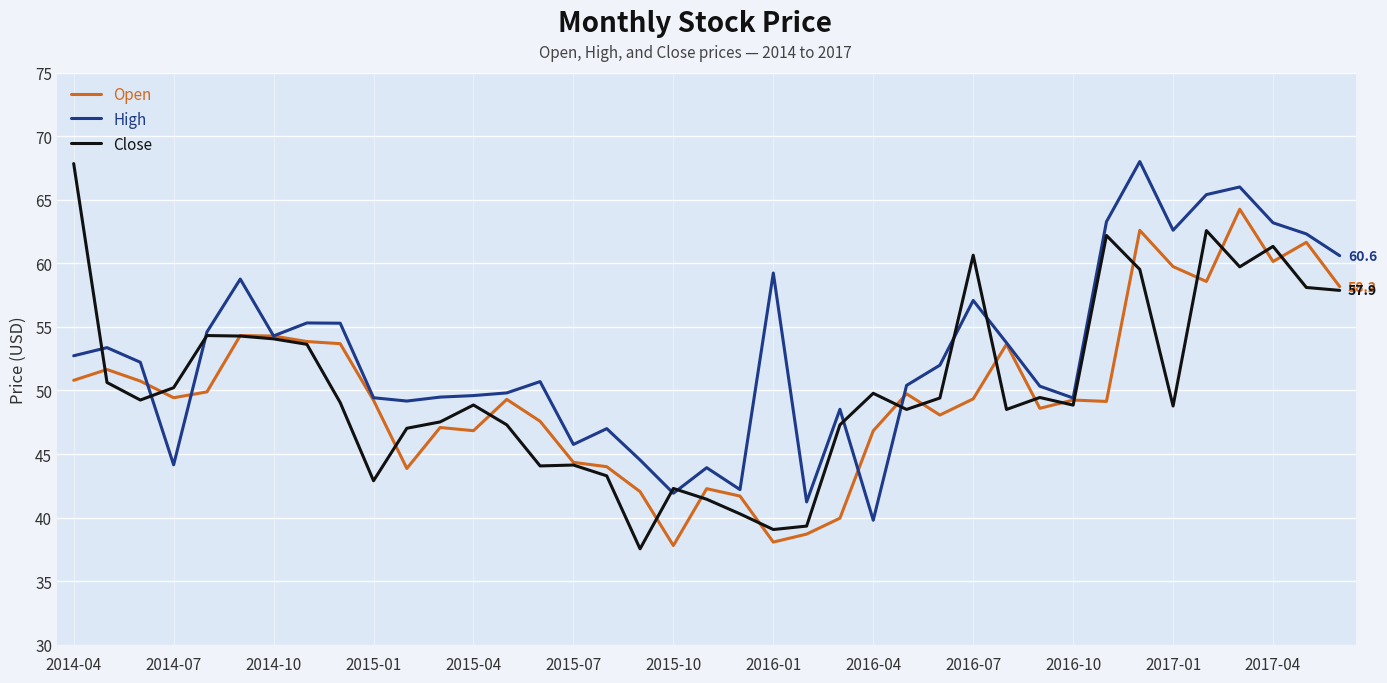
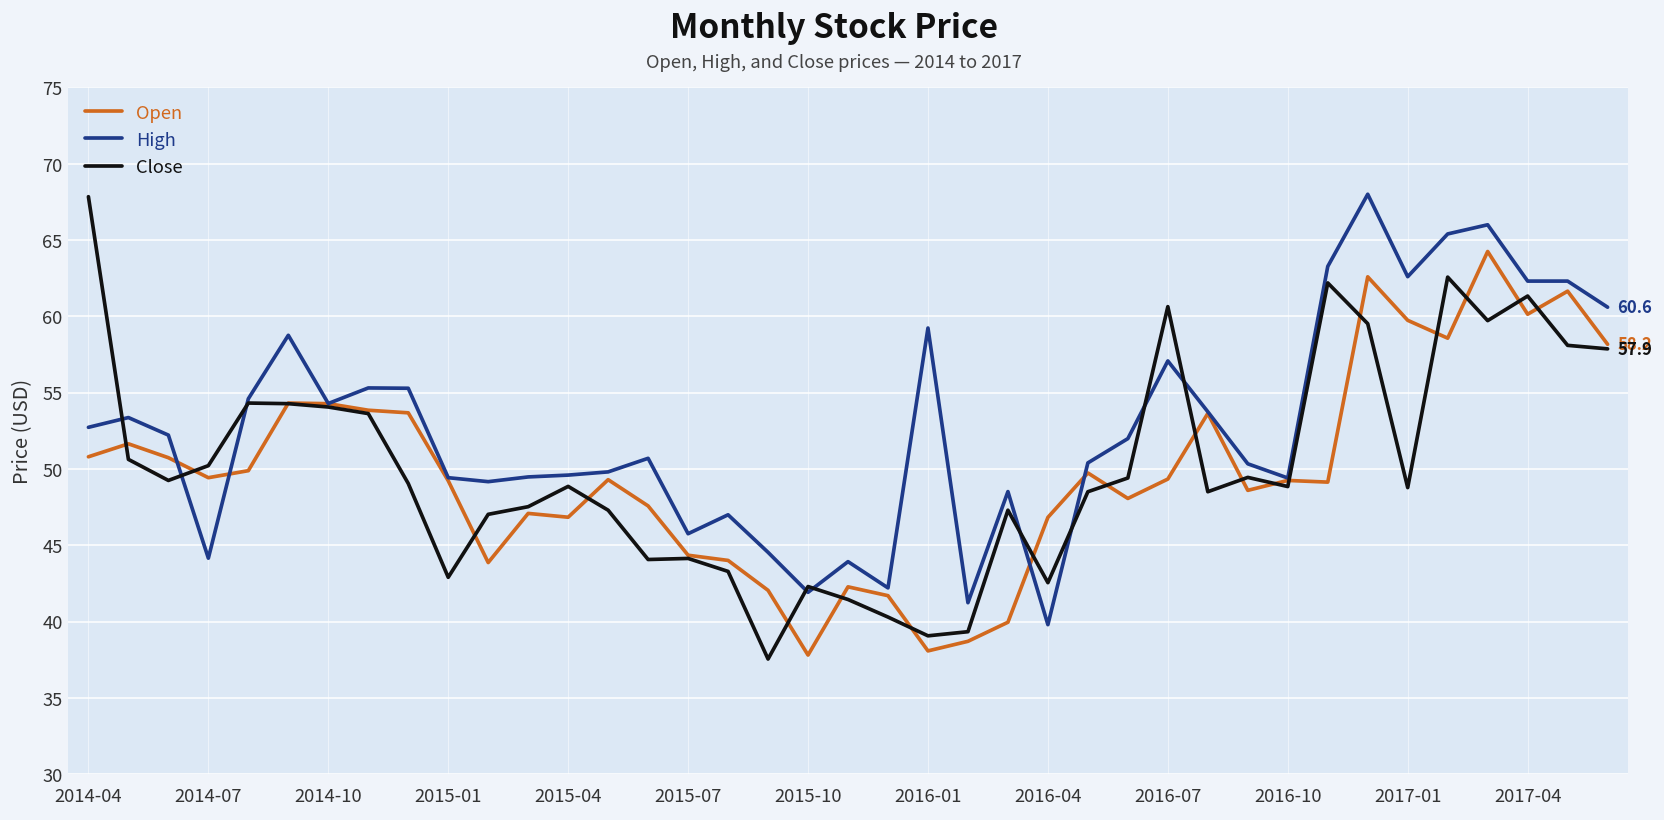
Close, 2016-04: 49.8 -> 42.6
High, 2017-04: 63.2 -> 62.3
